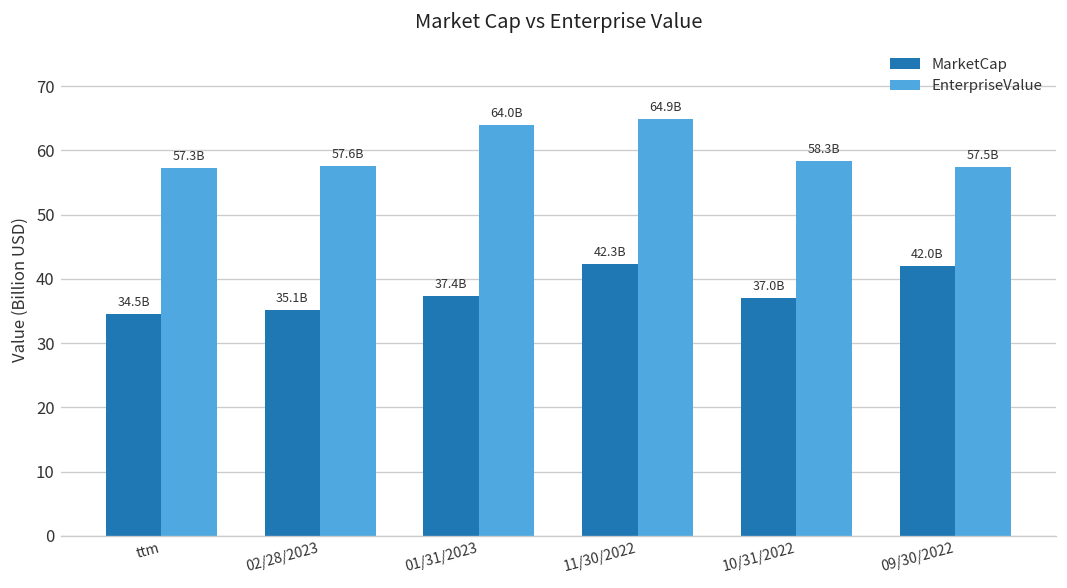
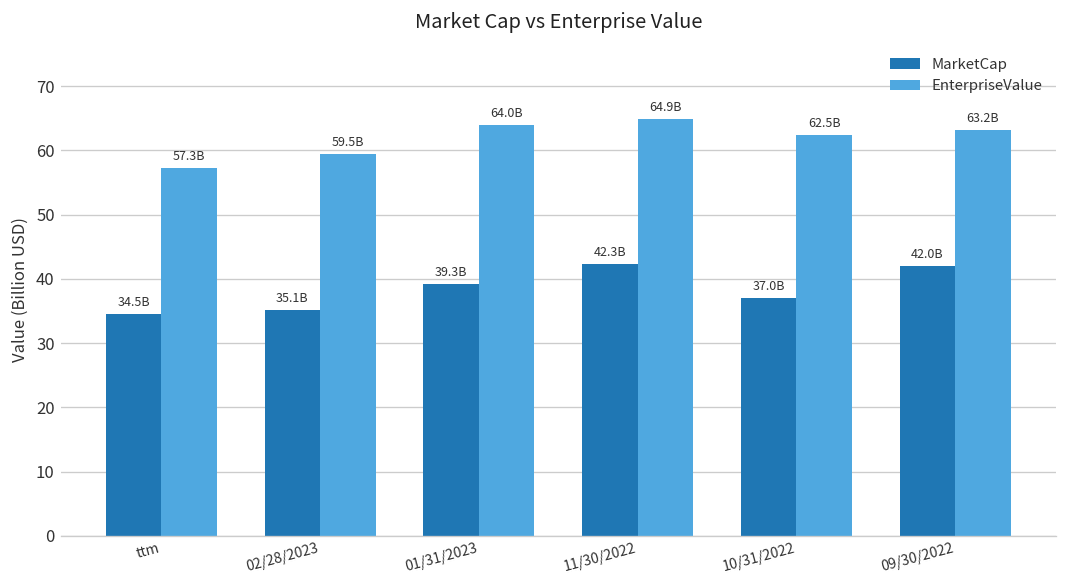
EnterpriseValue, 02/28/2023: 57.6B -> 59.5B
MarketCap, 01/31/2023: 37.4B -> 39.3B
EnterpriseValue, 10/31/2022: 58.3B -> 62.5B
EnterpriseValue, 09/30/2022: 57.5B -> 63.2B
